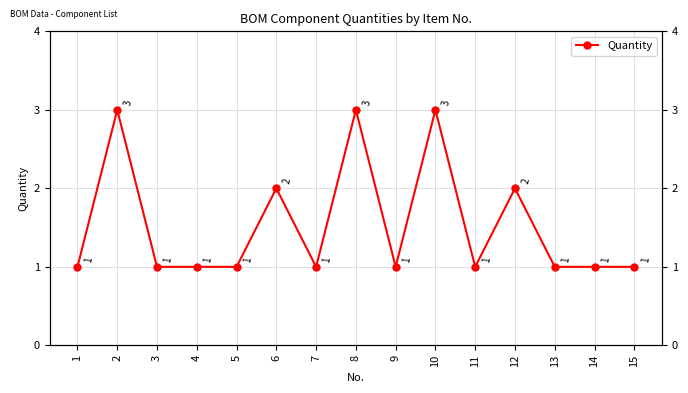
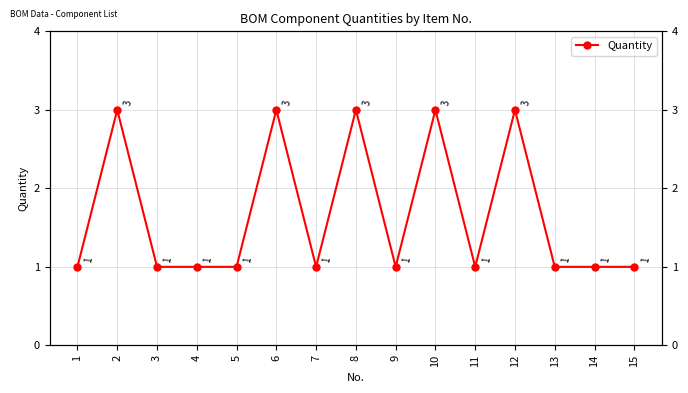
6: 2 -> 3
12: 2 -> 3
